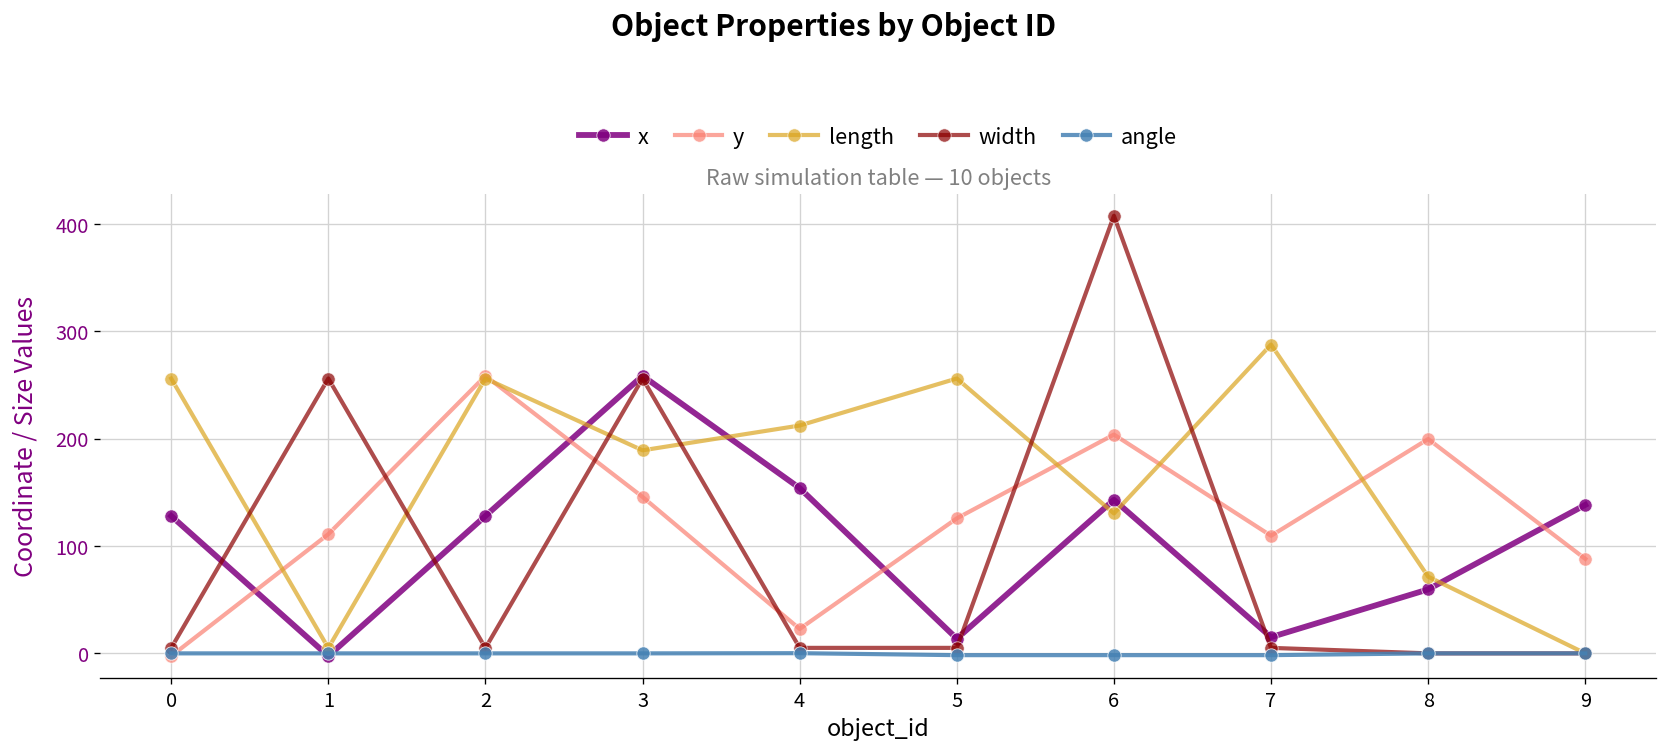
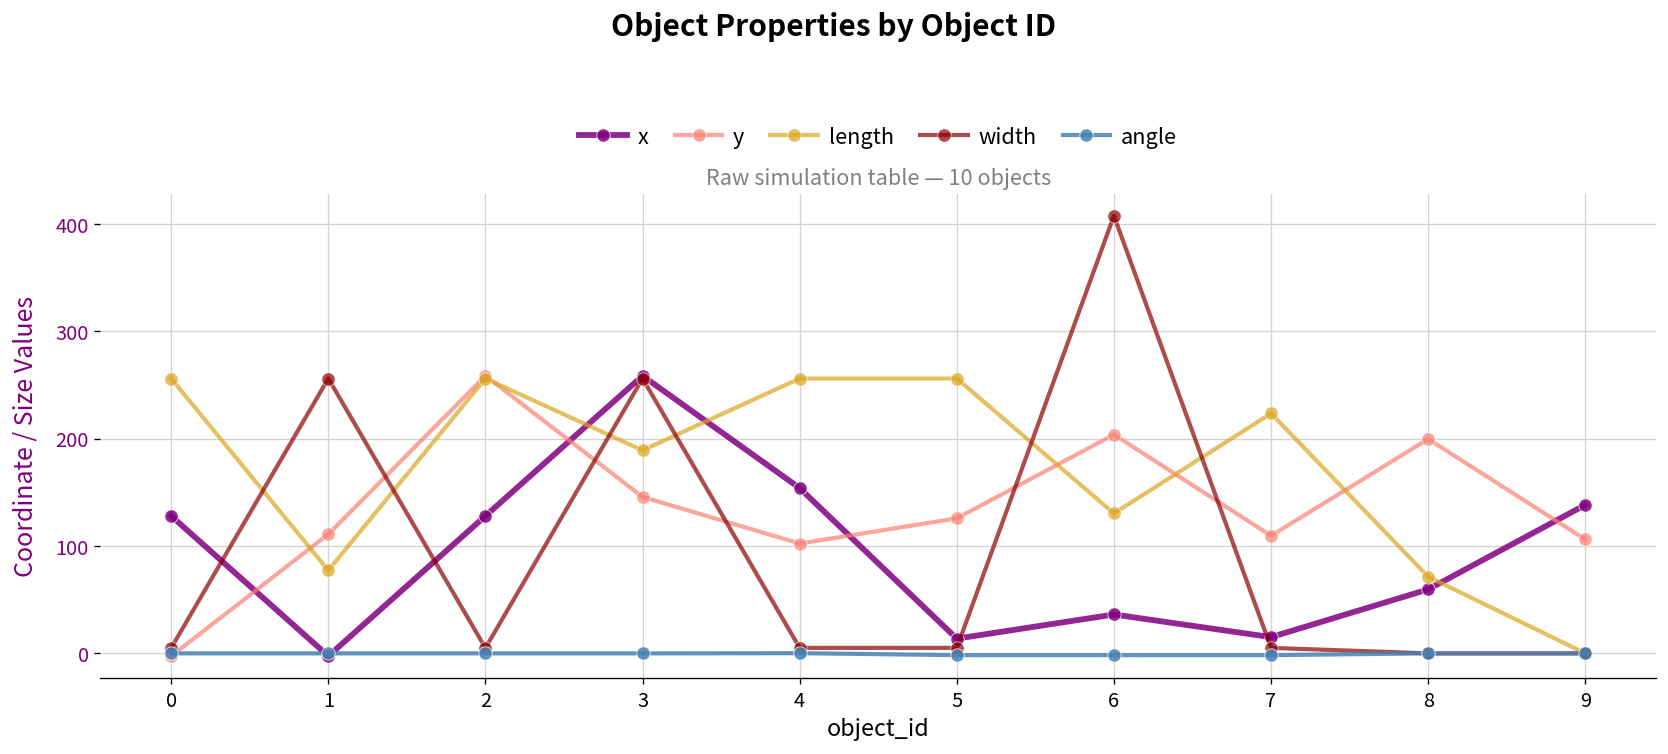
length, 1: 10 -> 80
y, 4: 20 -> 100
length, 4: 210 -> 260
x, 6: 140 -> 40
length, 7: 290 -> 220
y, 9: 90 -> 110
